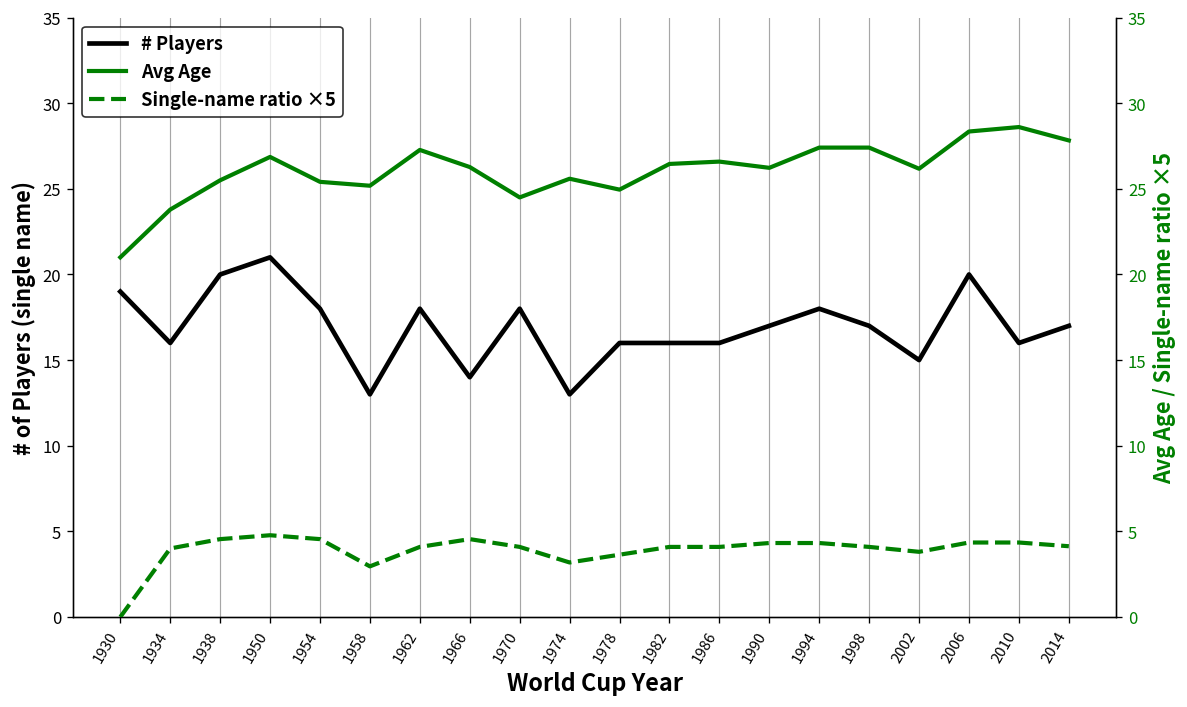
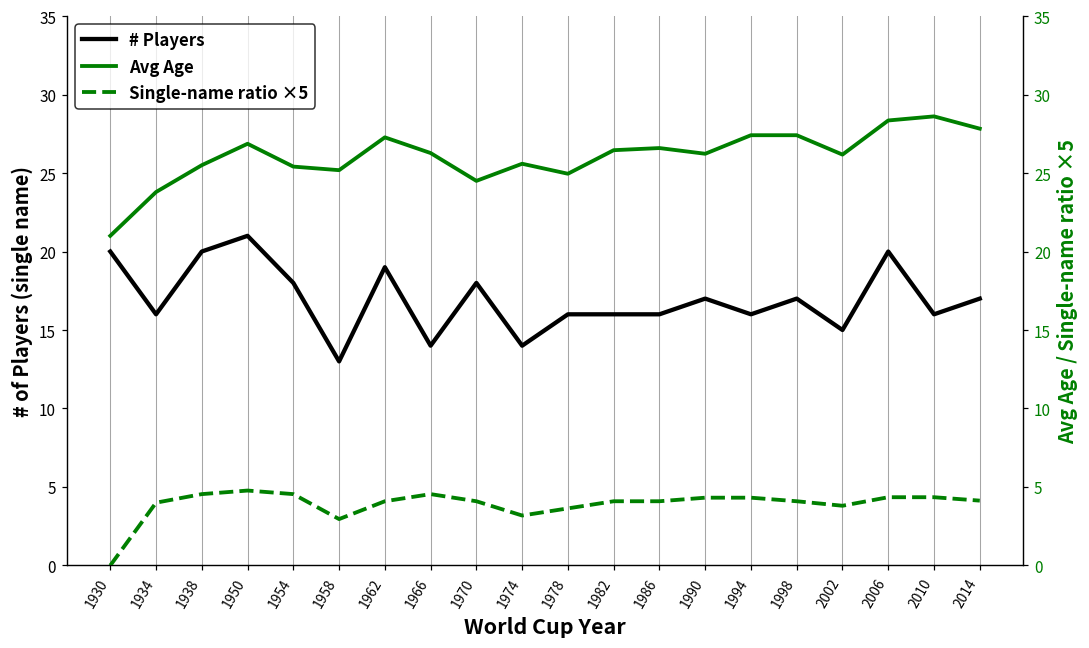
# Players, 1930: 19 -> 20
# Players, 1962: 18 -> 19
# Players, 1974: 13 -> 14
# Players, 1994: 18 -> 16
